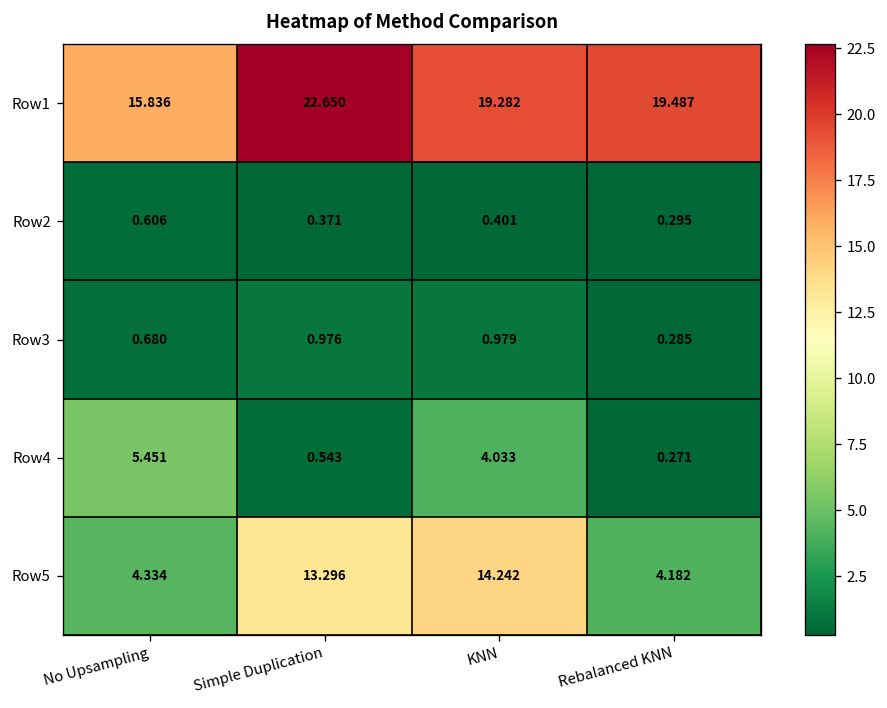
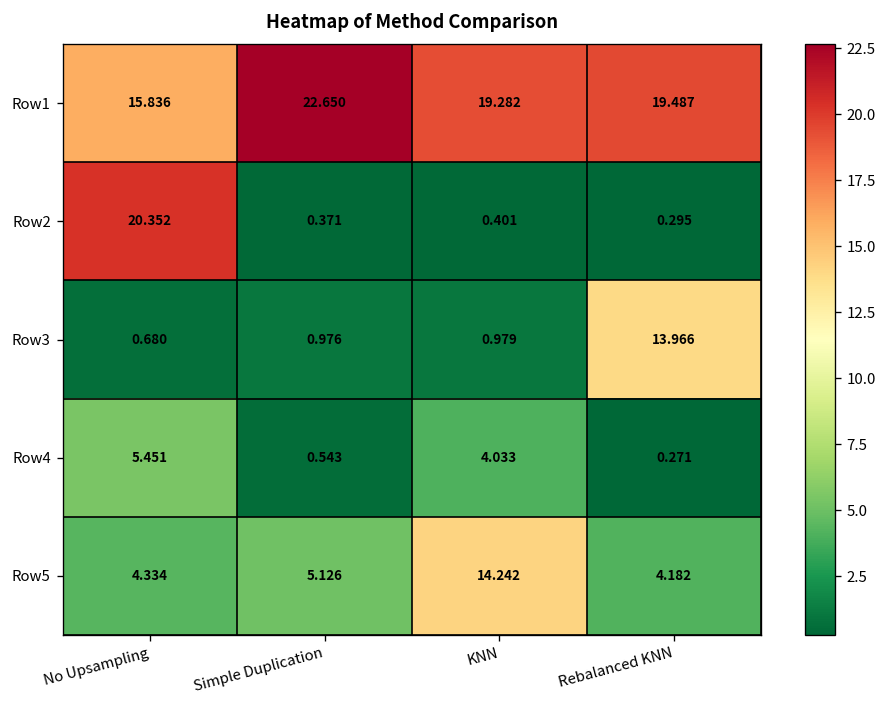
Row2, No Upsampling: 0.606 -> 20.352
Row3, Rebalanced KNN: 0.285 -> 13.966
Row5, Simple Duplication: 13.296 -> 5.126
